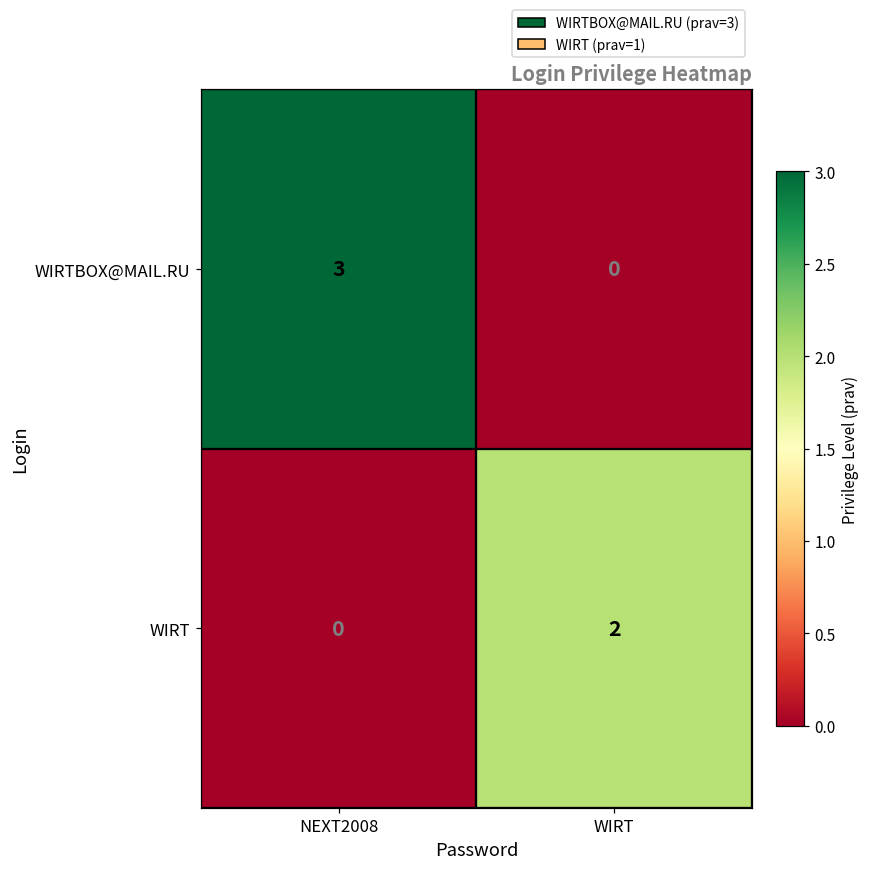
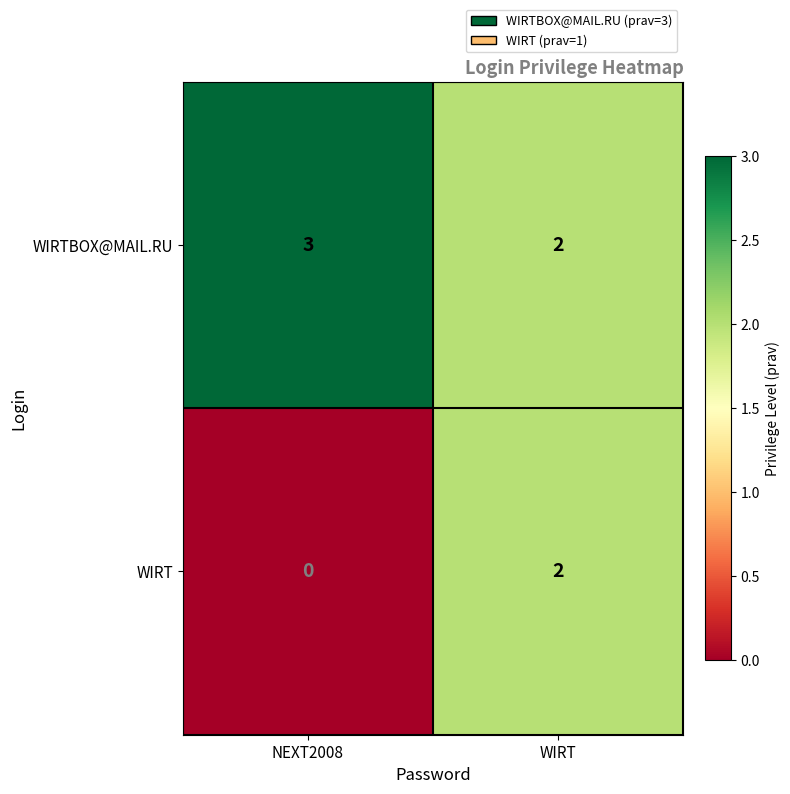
WIRTBOX@MAIL.RU, WIRT: 0 -> 2
